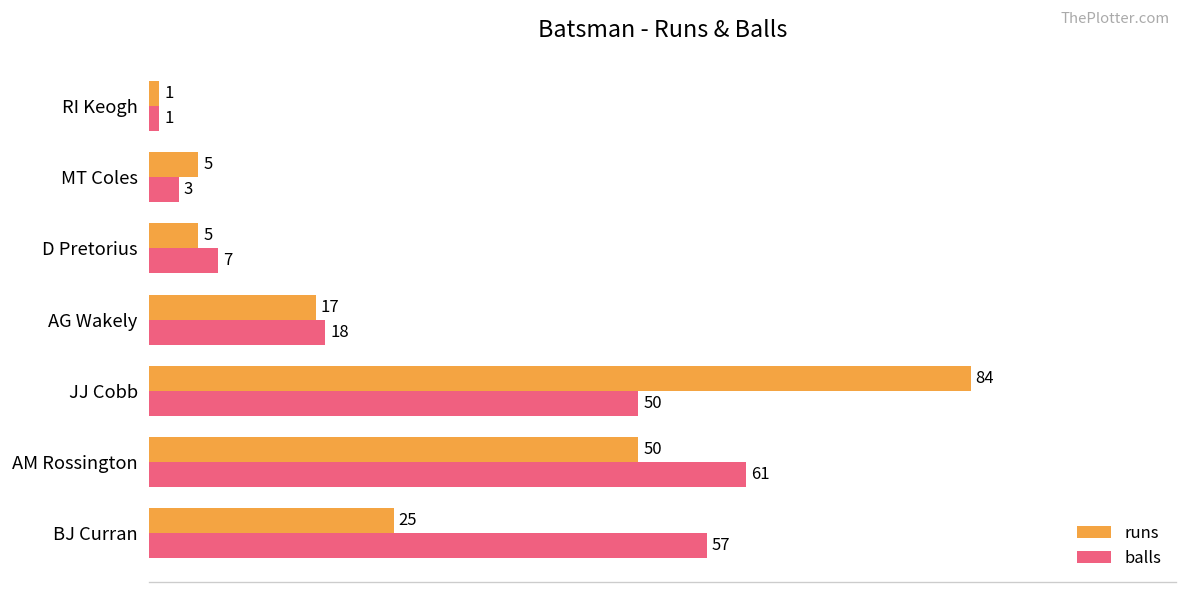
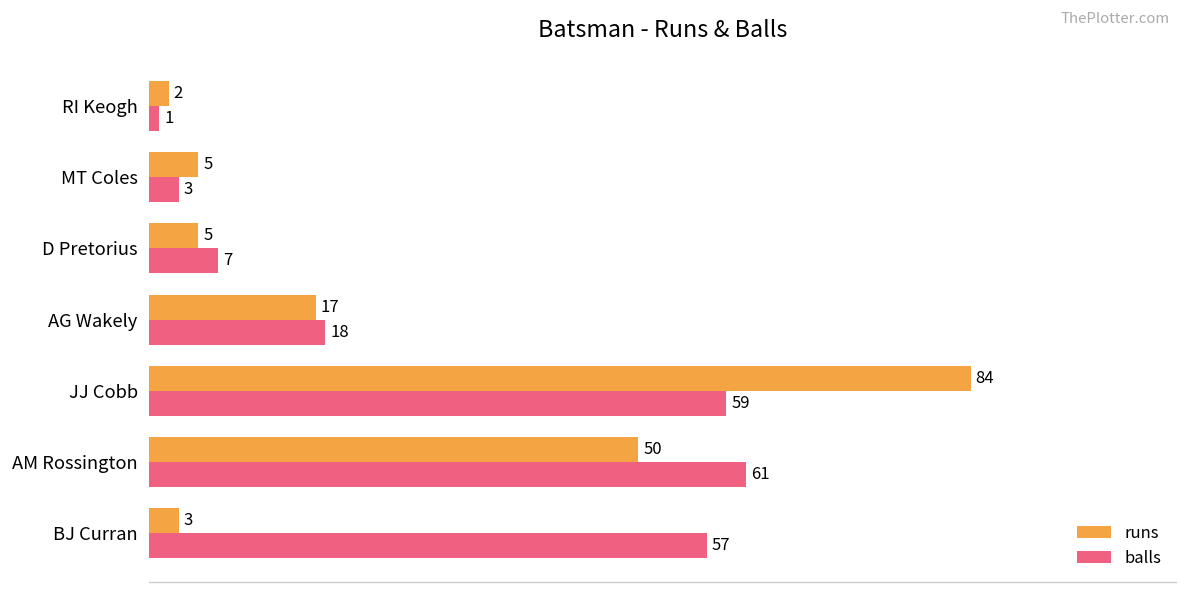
runs, RI Keogh: 1 -> 2
balls, JJ Cobb: 50 -> 59
runs, BJ Curran: 25 -> 3
